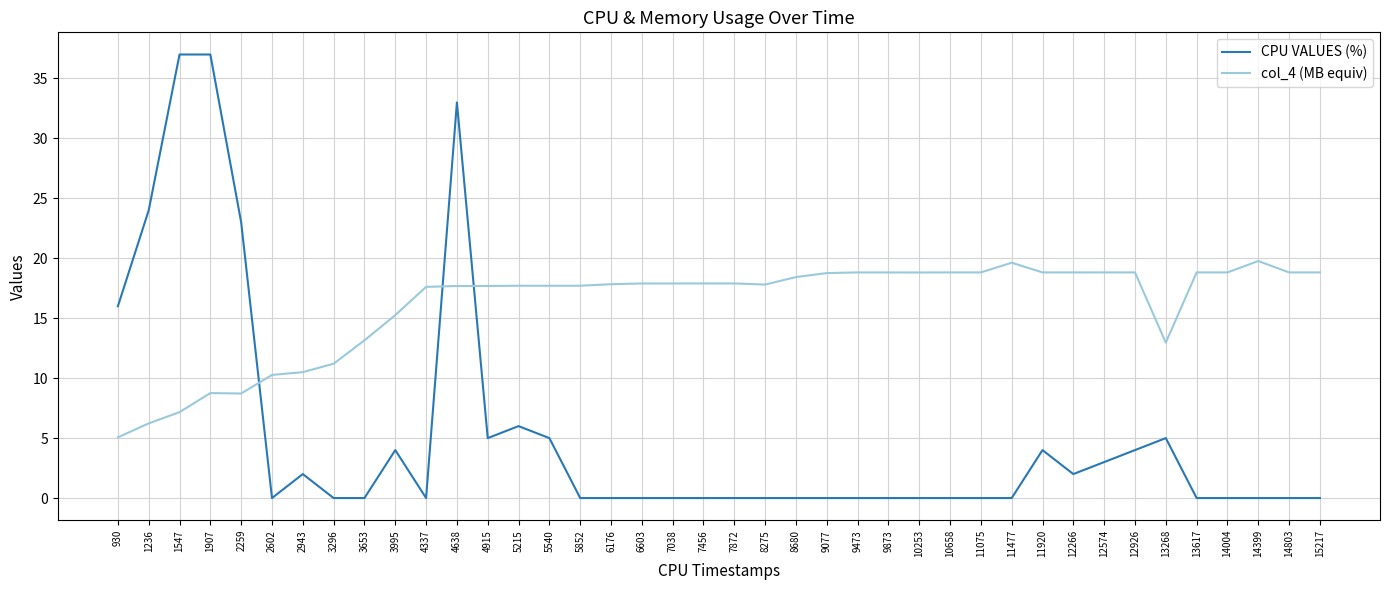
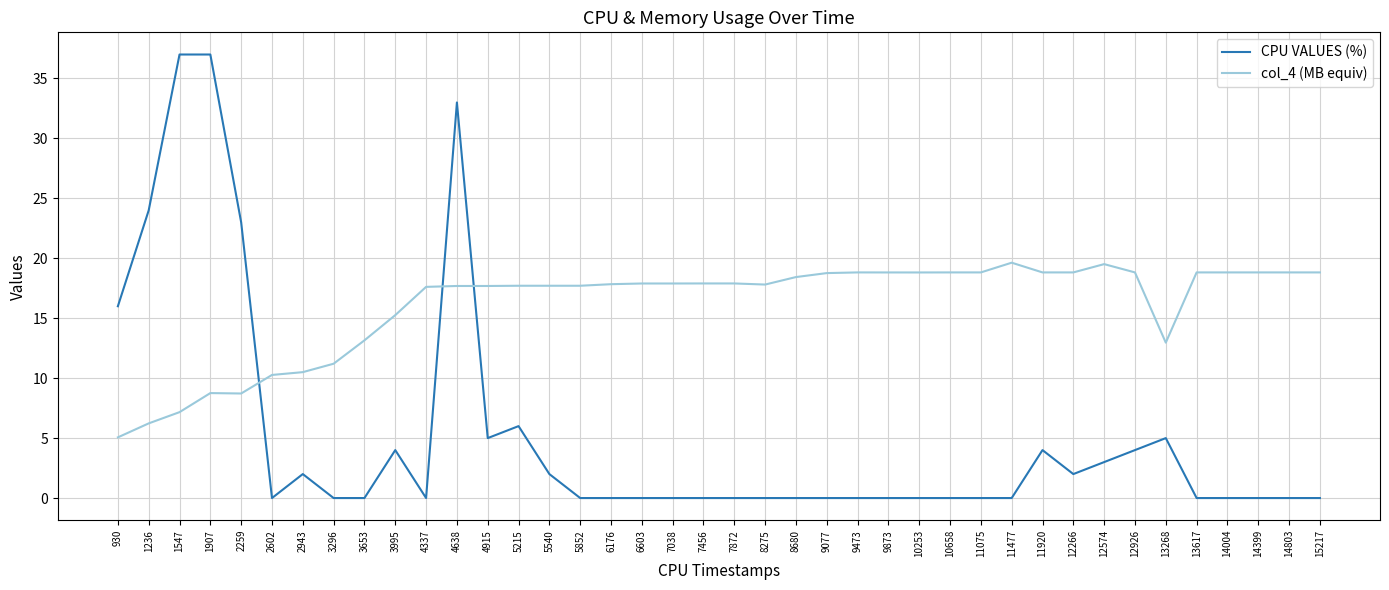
CPU VALUES (%), 5540: 5 -> 2
col_4 (MB equiv), 12574: 18.8 -> 19.5
col_4 (MB equiv), 14399: 19.8 -> 18.8
